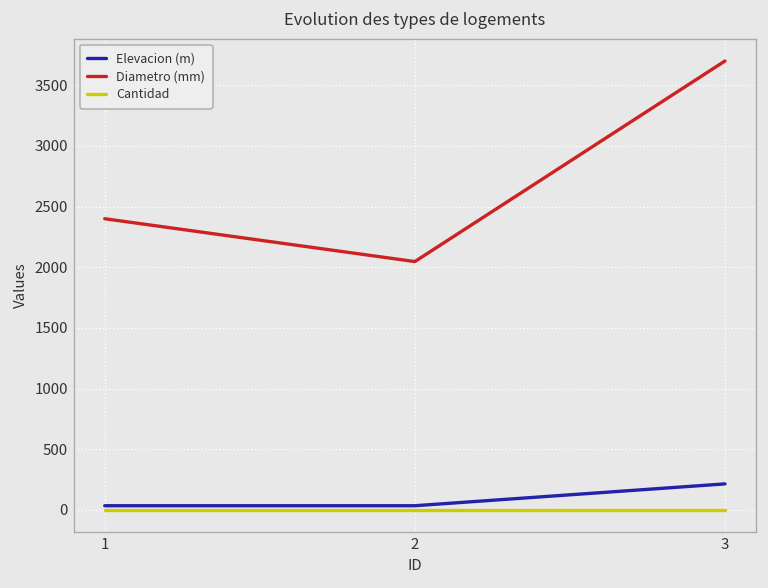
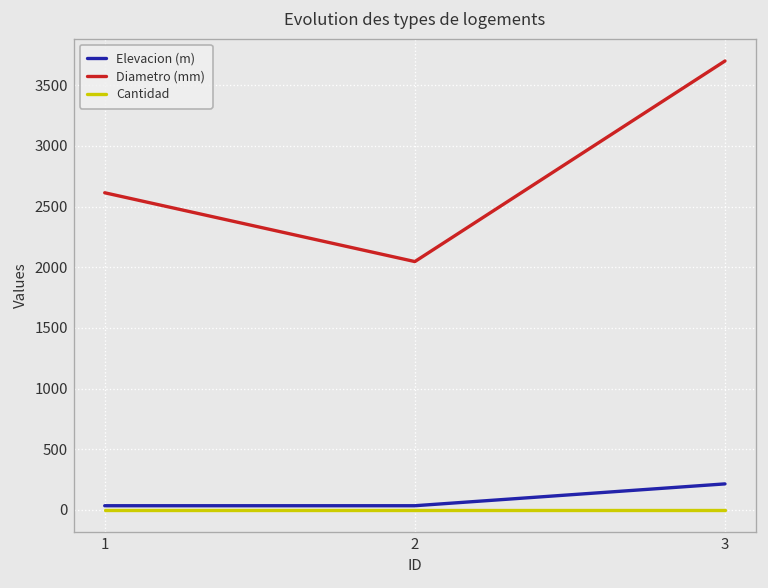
Diametro (mm), 1: 2400 -> 2610
